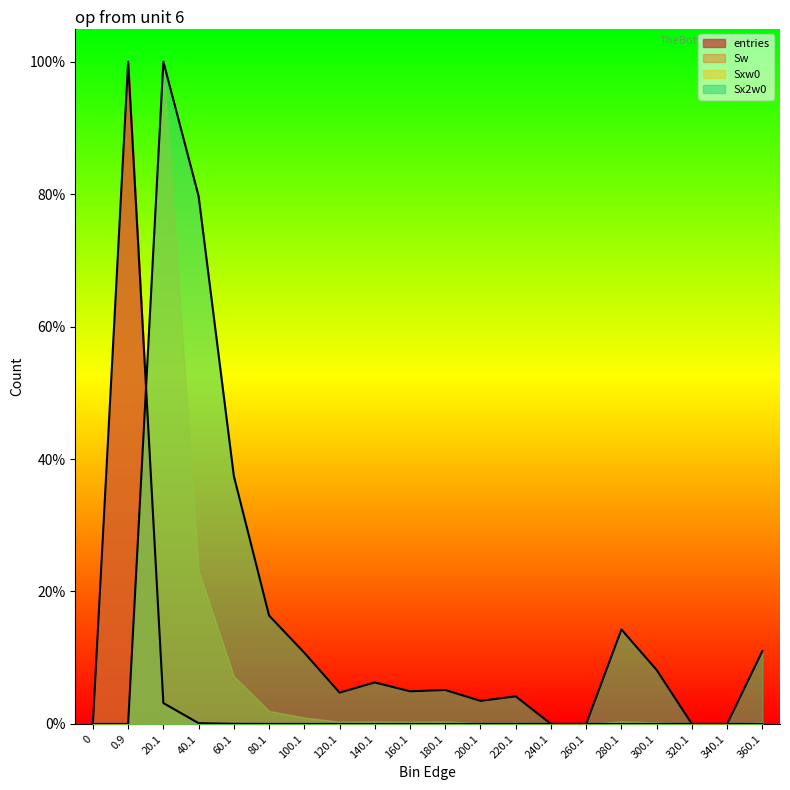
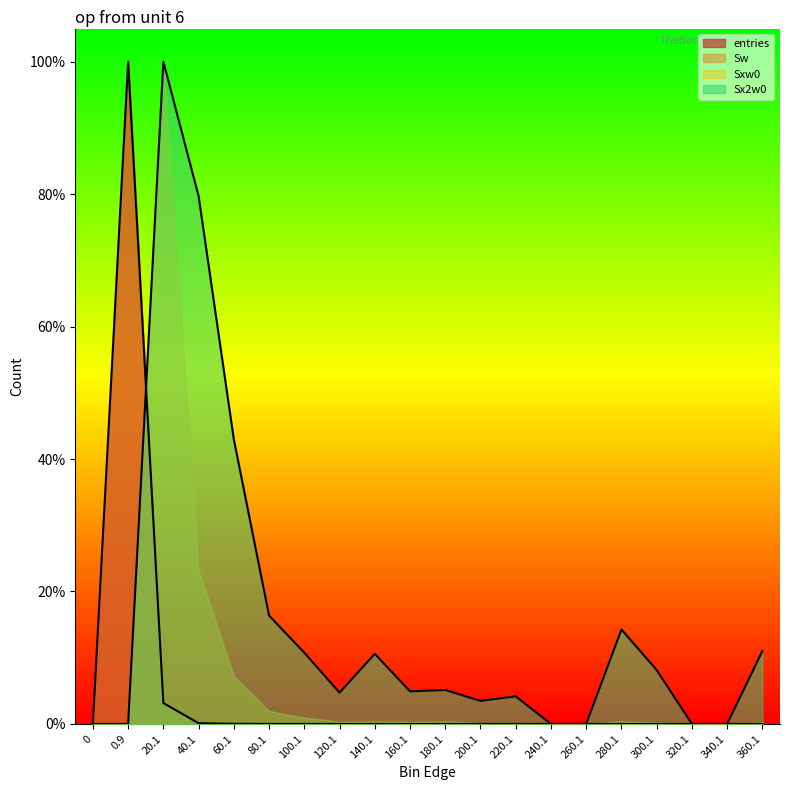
Sx2w0, 60.1: 37% -> 43%
Sx2w0, 140.1: 6% -> 11%
